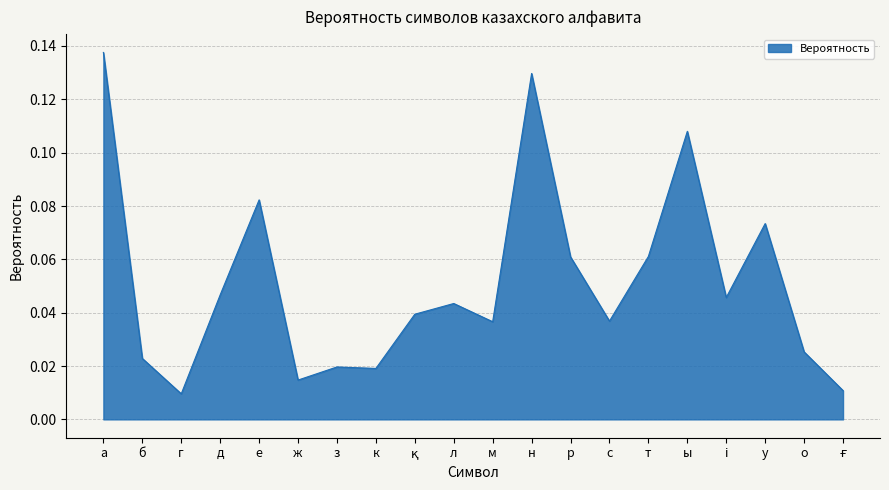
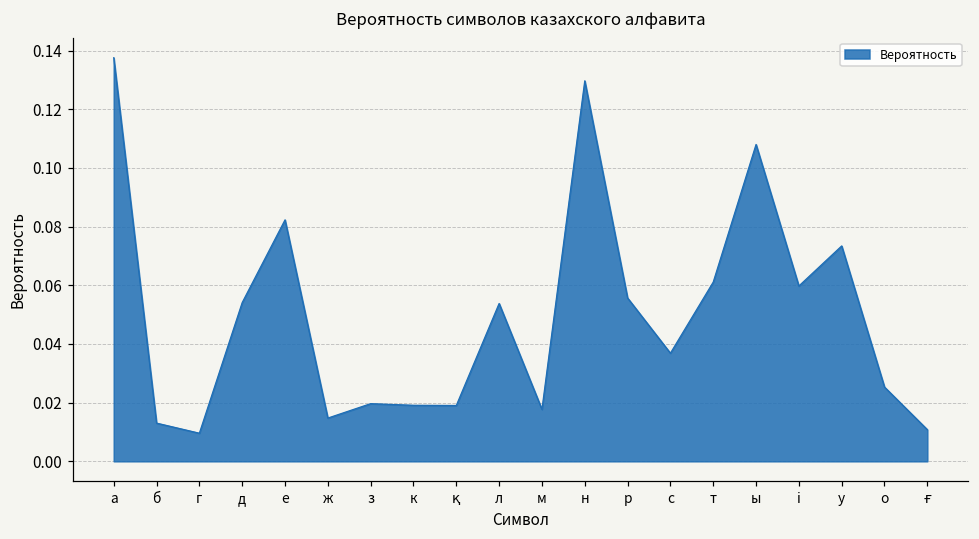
б: 0.023 -> 0.013
д: 0.047 -> 0.054
қ: 0.039 -> 0.019
л: 0.043 -> 0.054
м: 0.037 -> 0.018
р: 0.061 -> 0.056
і: 0.046 -> 0.060
